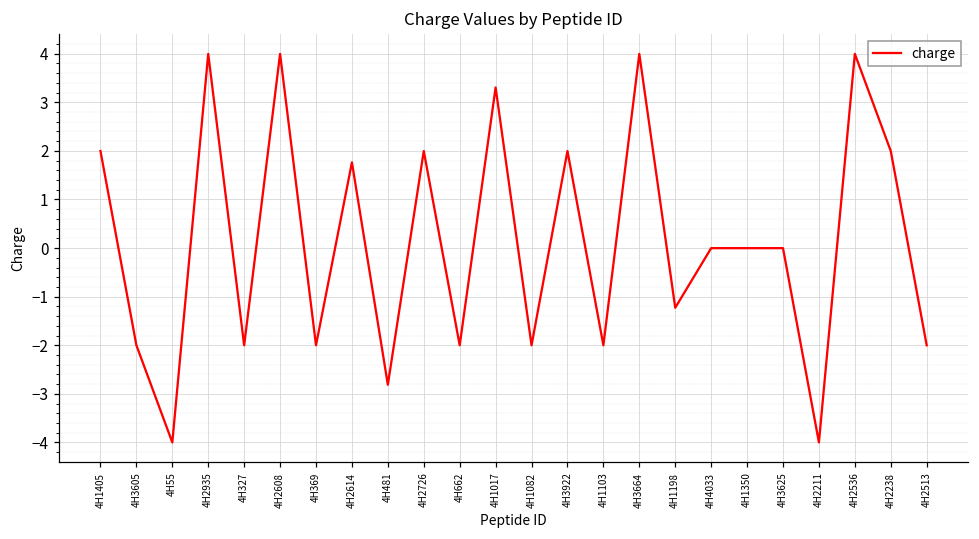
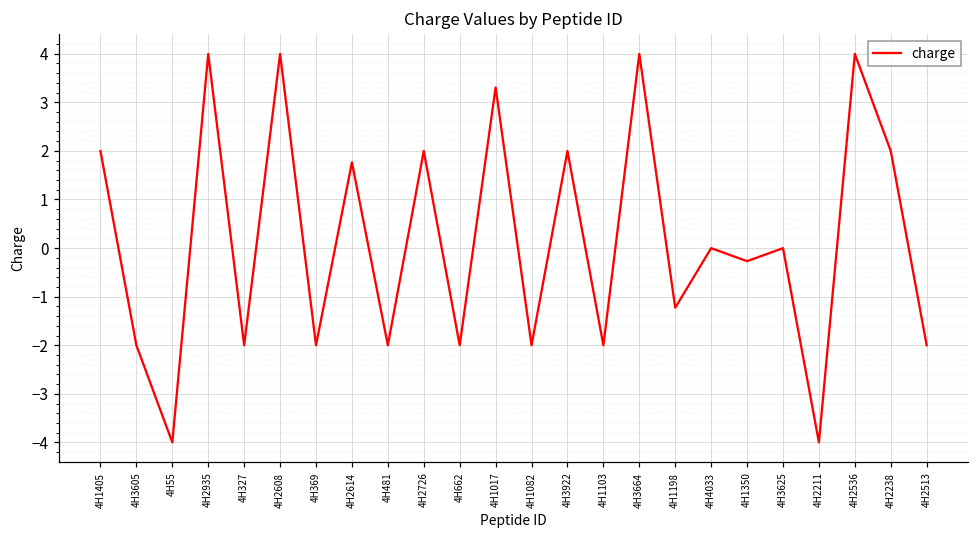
4H481: -2.8 -> -2.0
4H1350: 0.0 -> -0.3
